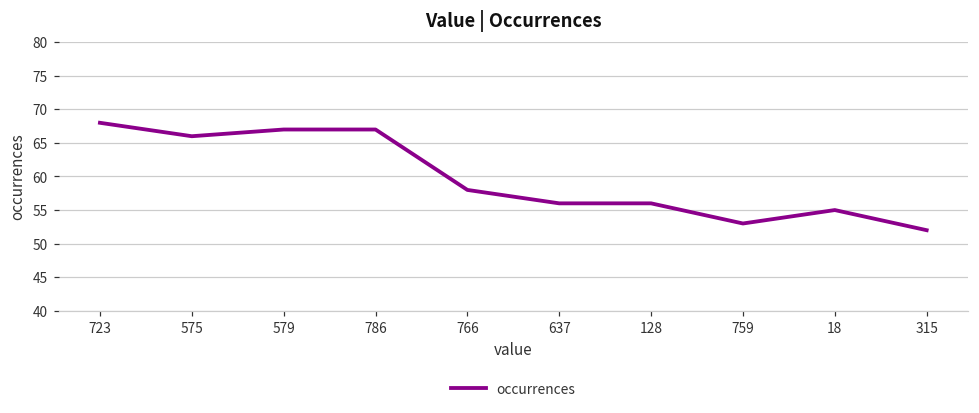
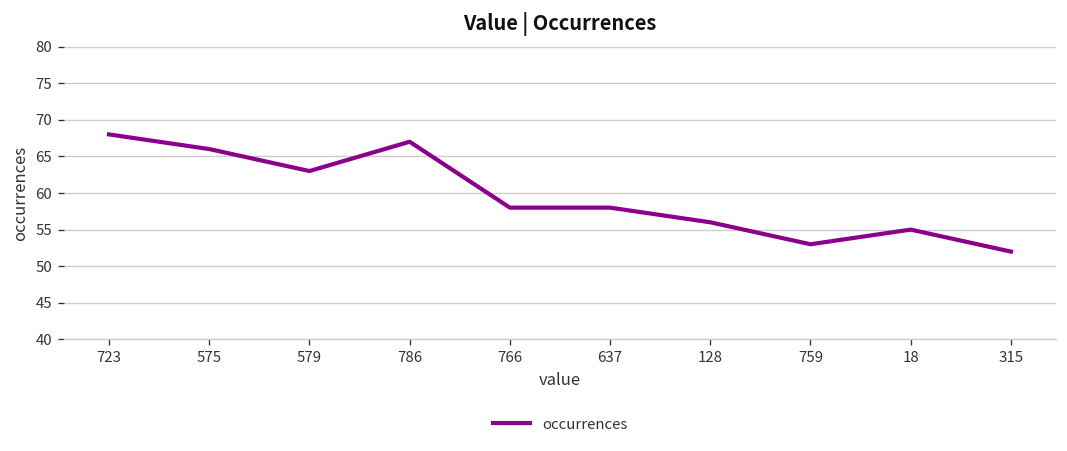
579: 67 -> 63
637: 56 -> 58
